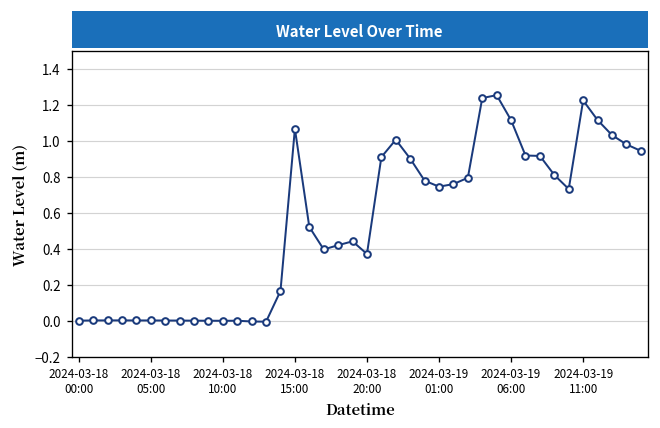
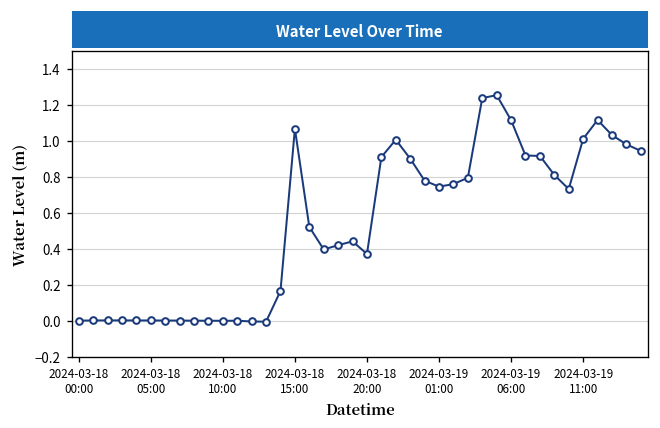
2024-03-19 11:00: 1.22 -> 1.01
